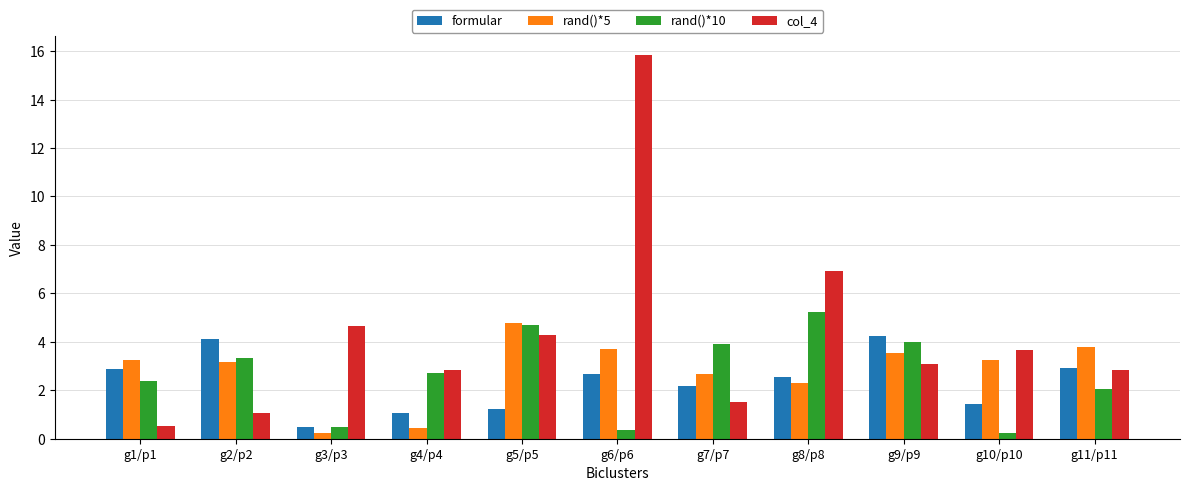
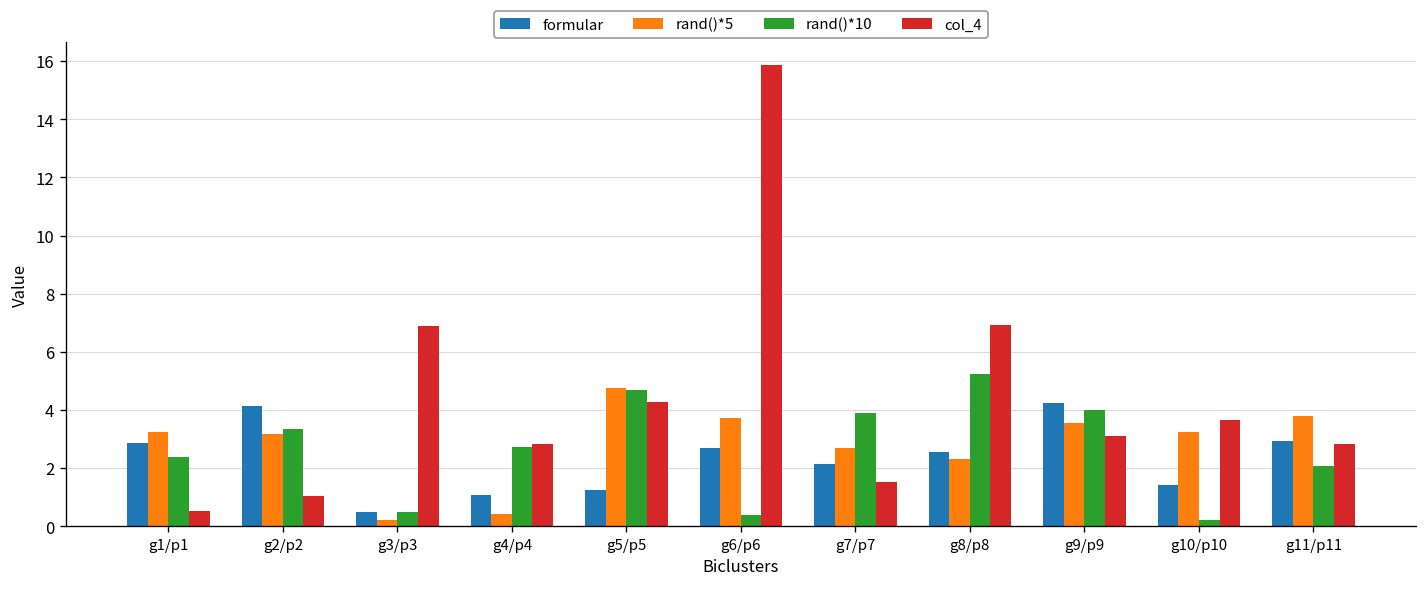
col_4, g3/p3: 4.7 -> 6.9
